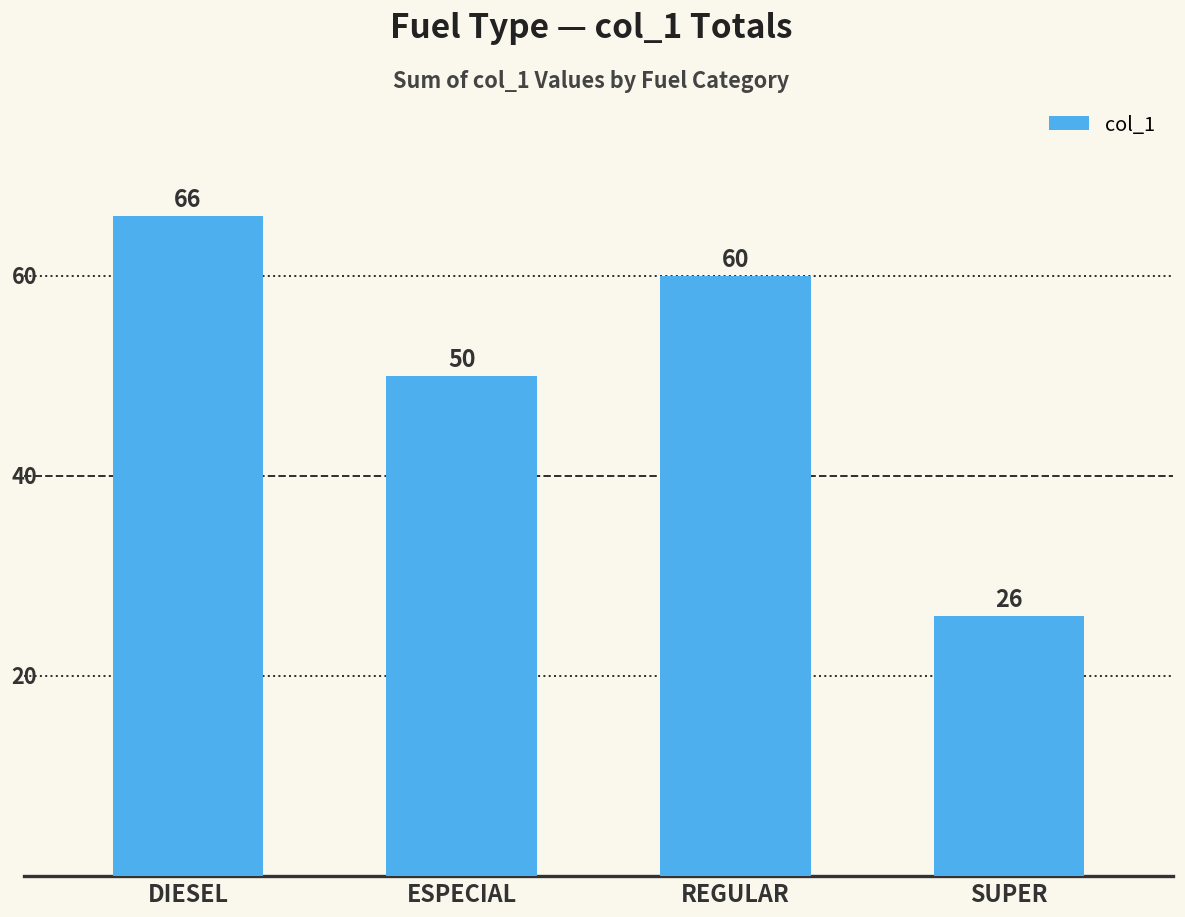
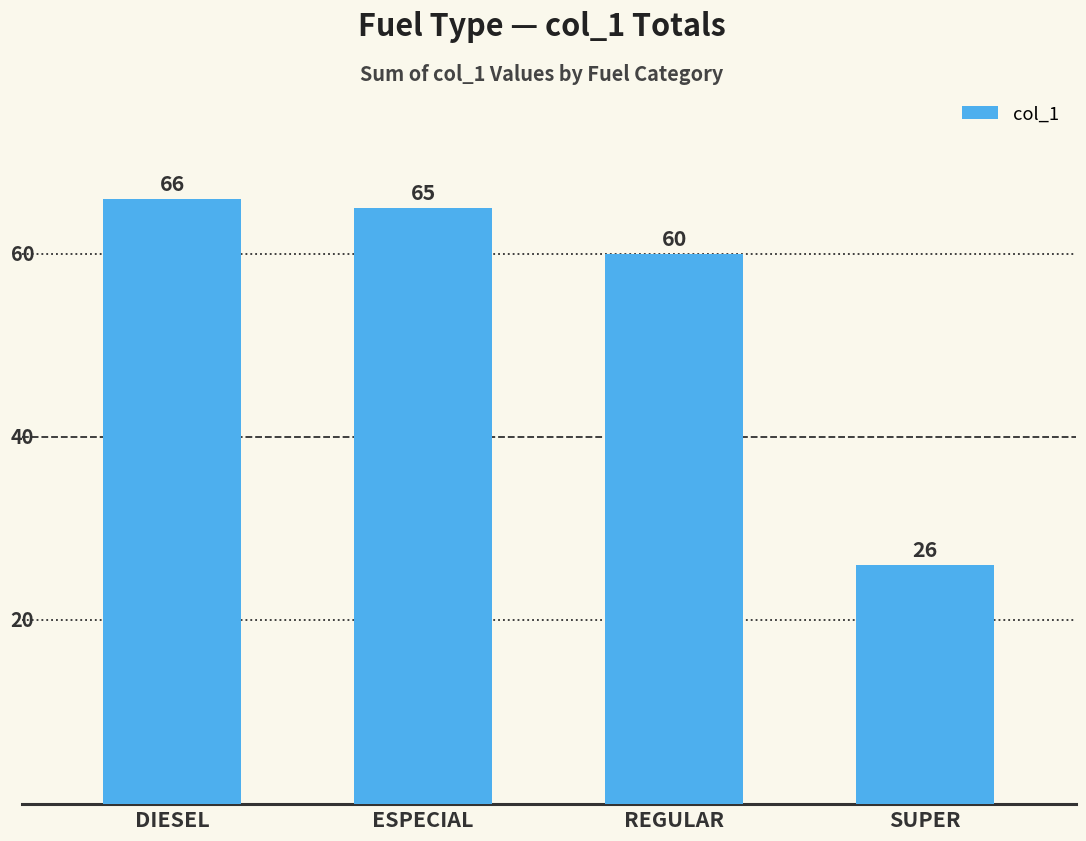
ESPECIAL: 50 -> 65
